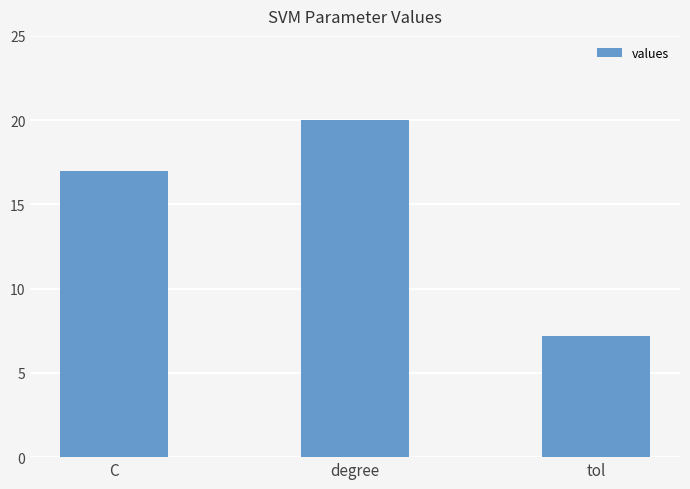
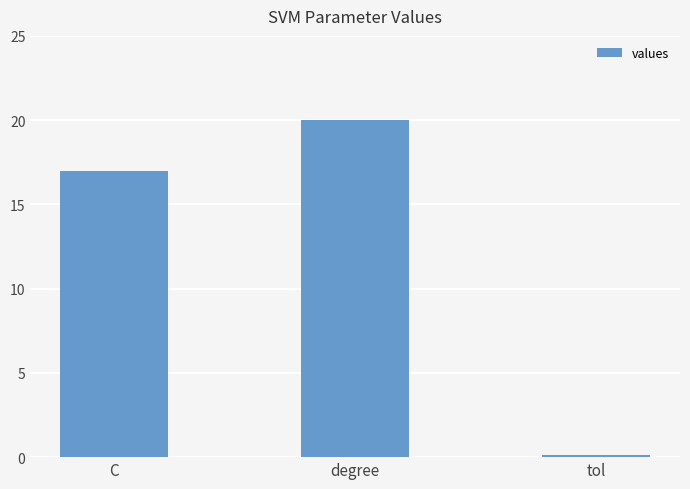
tol: 7.2 -> 0.1
